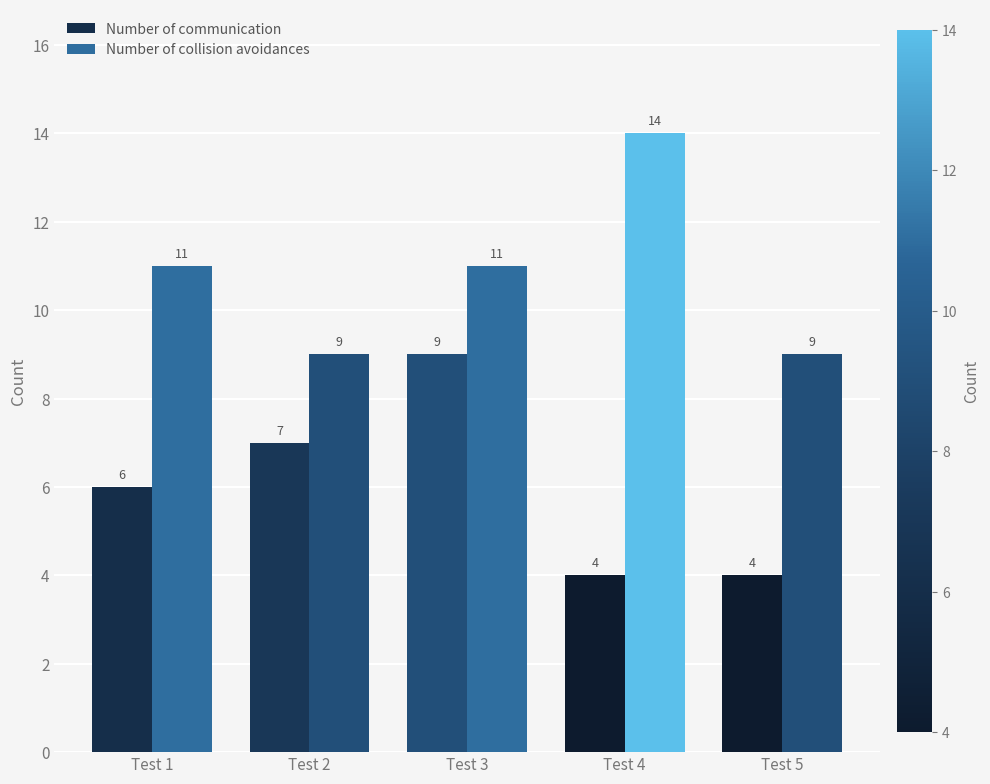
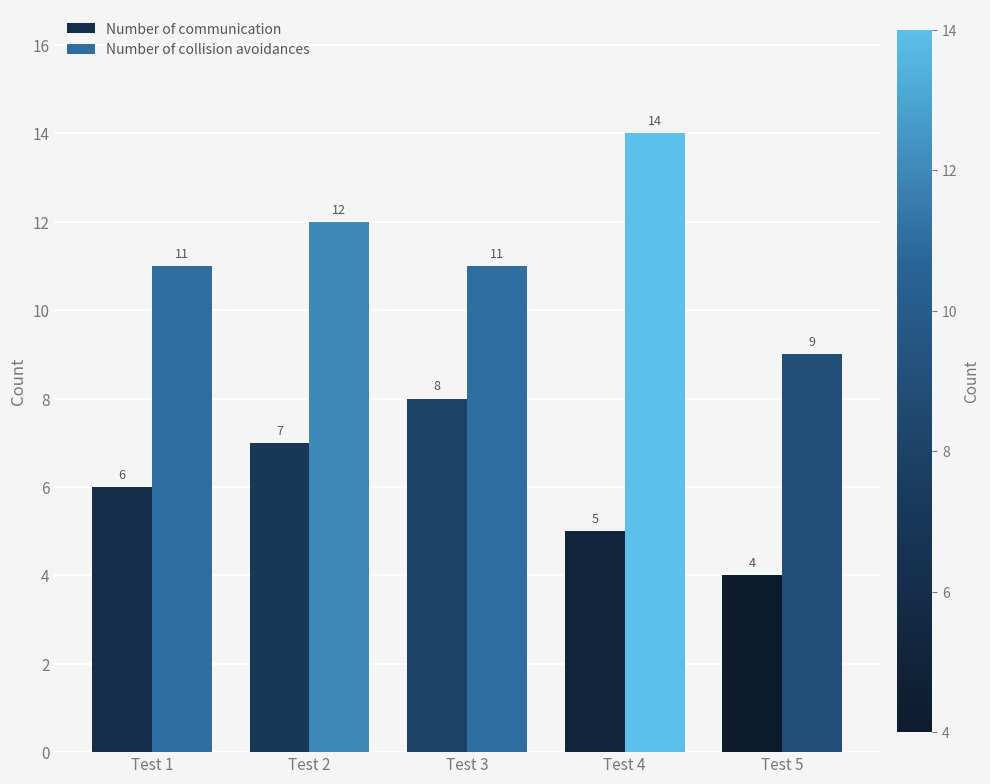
Number of collision avoidances, Test 2: 9 -> 12
Number of communication, Test 3: 9 -> 8
Number of communication, Test 4: 4 -> 5
